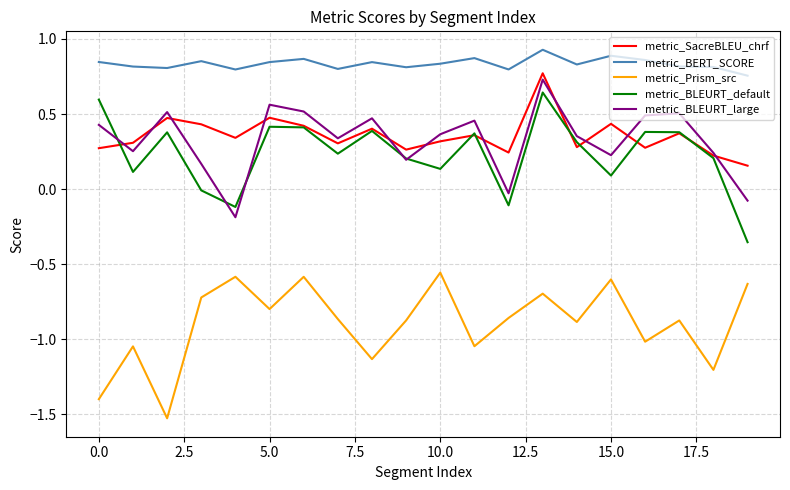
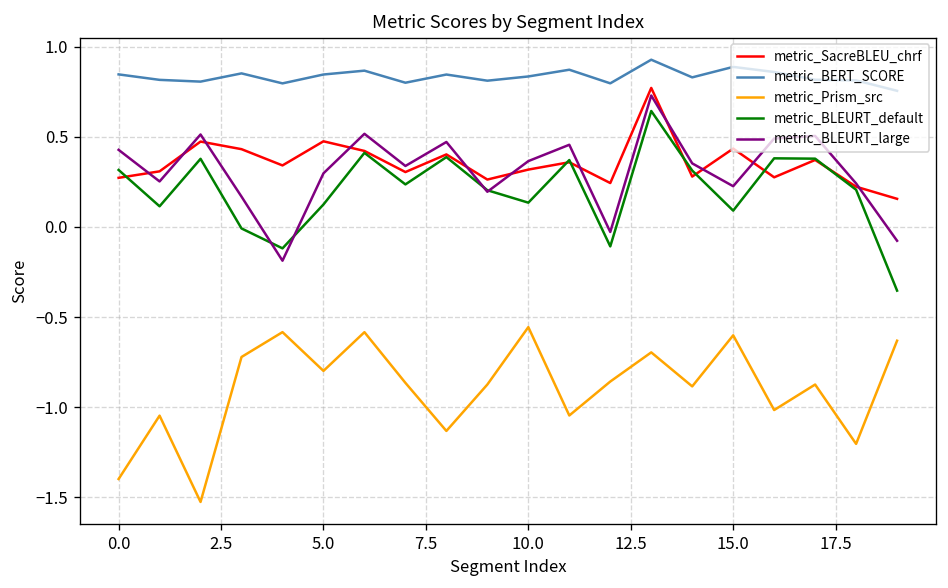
metric_BLEURT_default, 0.0: 0.60 -> 0.32
metric_BLEURT_default, 5.0: 0.42 -> 0.12
metric_BLEURT_large, 5.0: 0.56 -> 0.30
